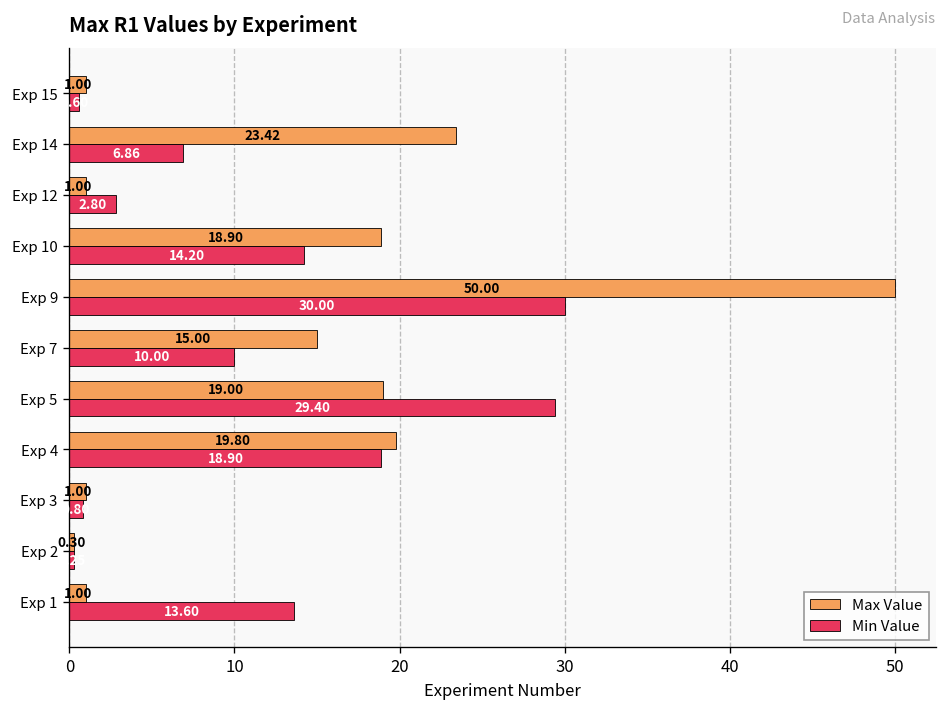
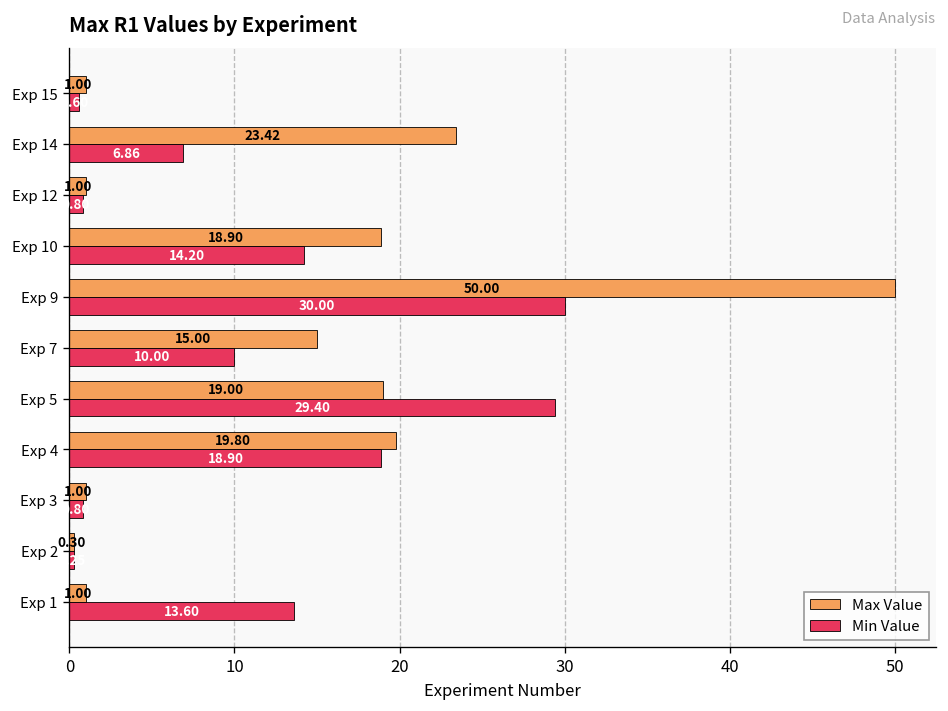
Min Value, Exp 12: 2.8 -> 0.8
